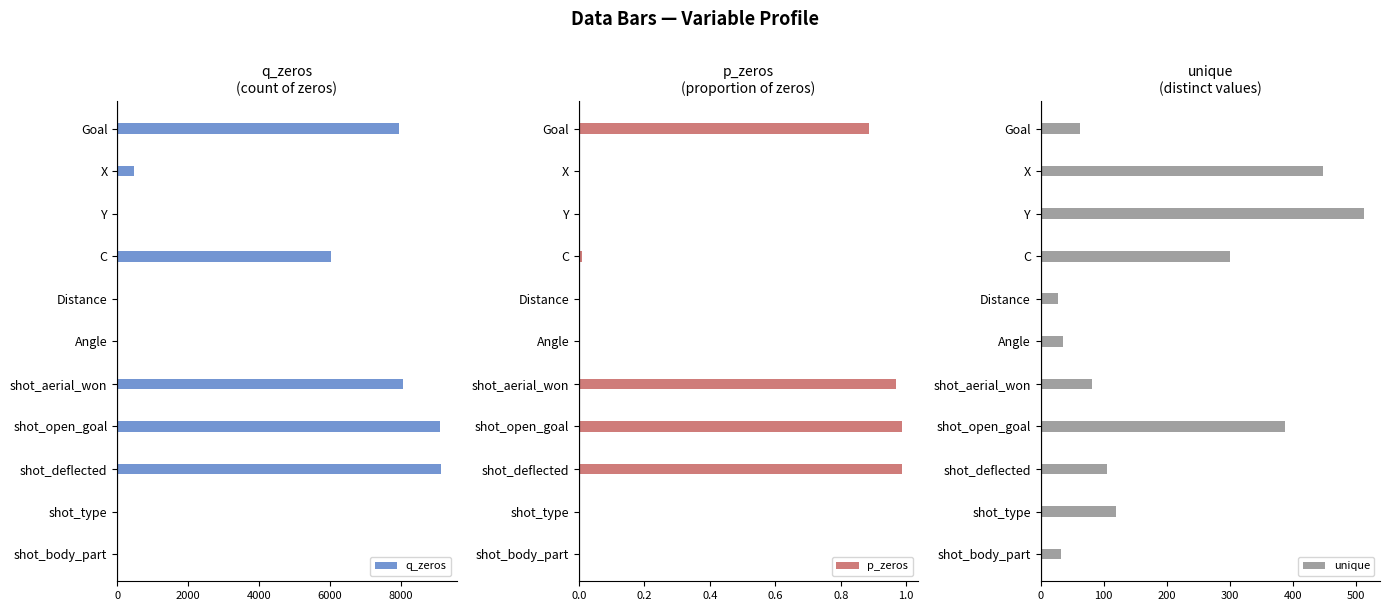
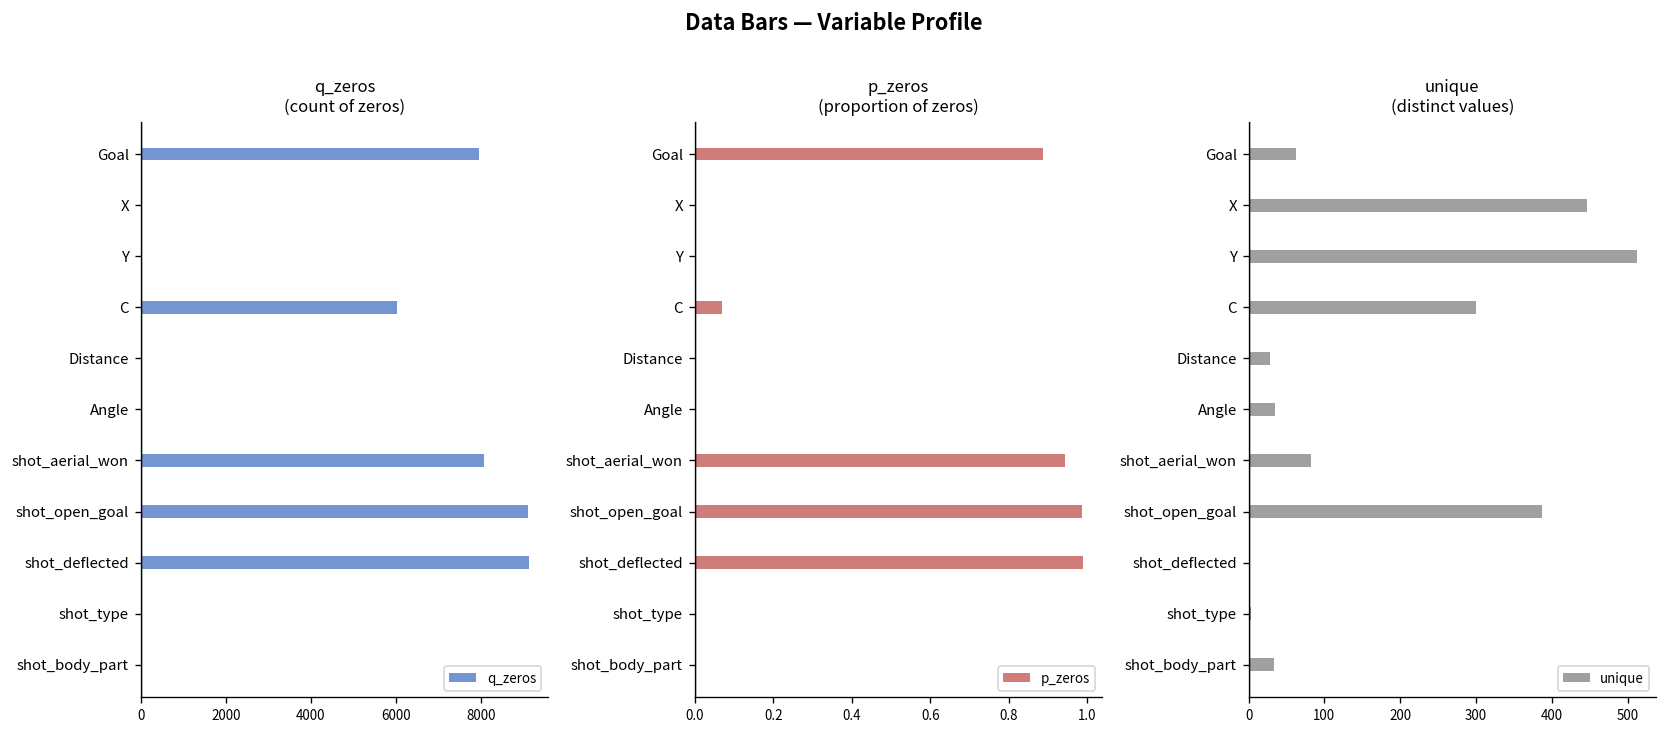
q_zeros (count of zeros), X: 500 -> 0
p_zeros (proportion of zeros), C: 0.01 -> 0.07
p_zeros (proportion of zeros), shot_aerial_won: 0.97 -> 0.94
unique (distinct values), shot_deflected: 110 -> 0
unique (distinct values), shot_type: 120 -> 0
